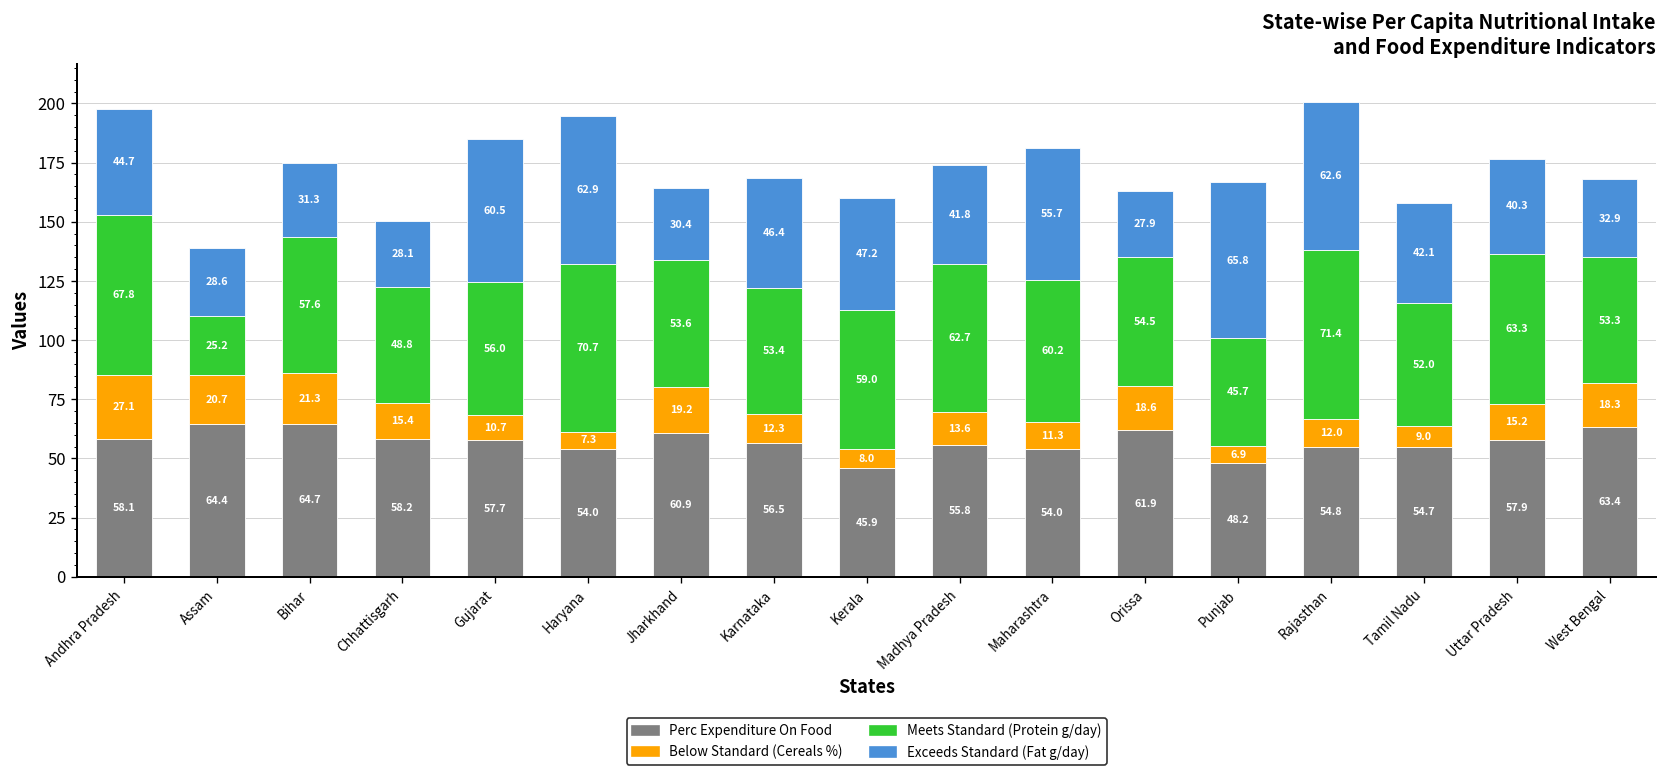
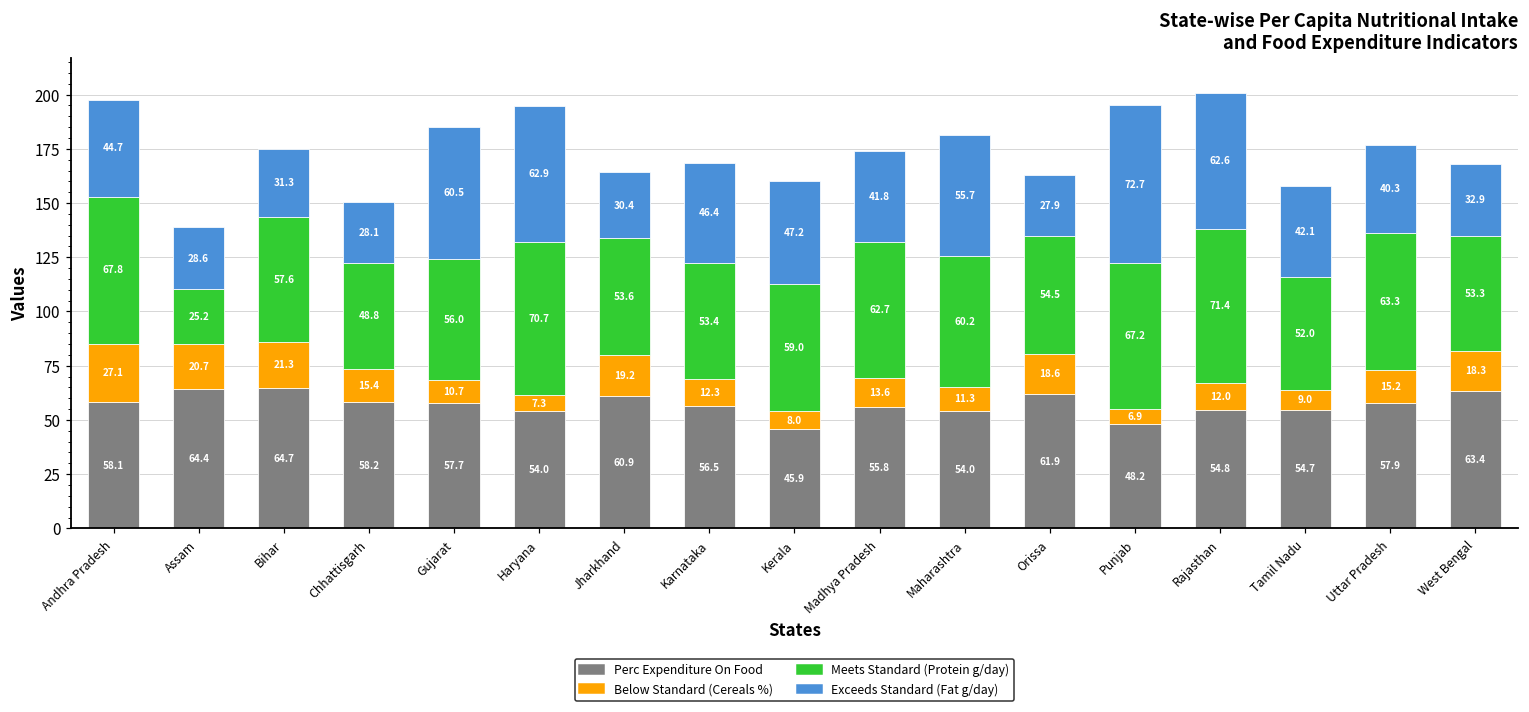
Meets Standard (Protein g/day), Punjab: 45.7 -> 67.2
Exceeds Standard (Fat g/day), Punjab: 65.8 -> 72.7
